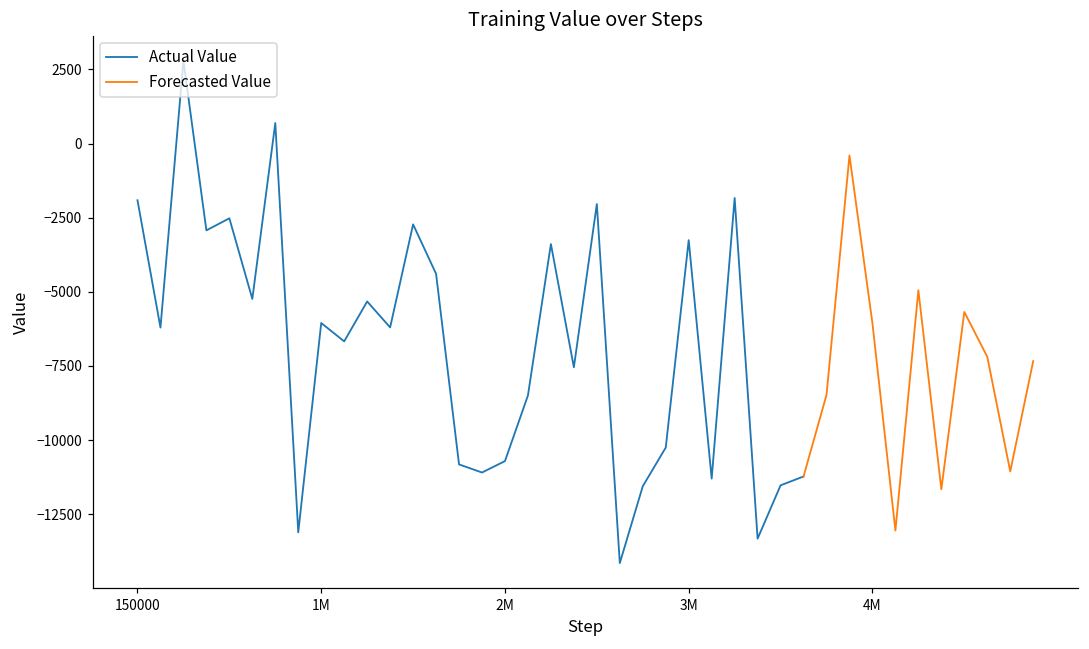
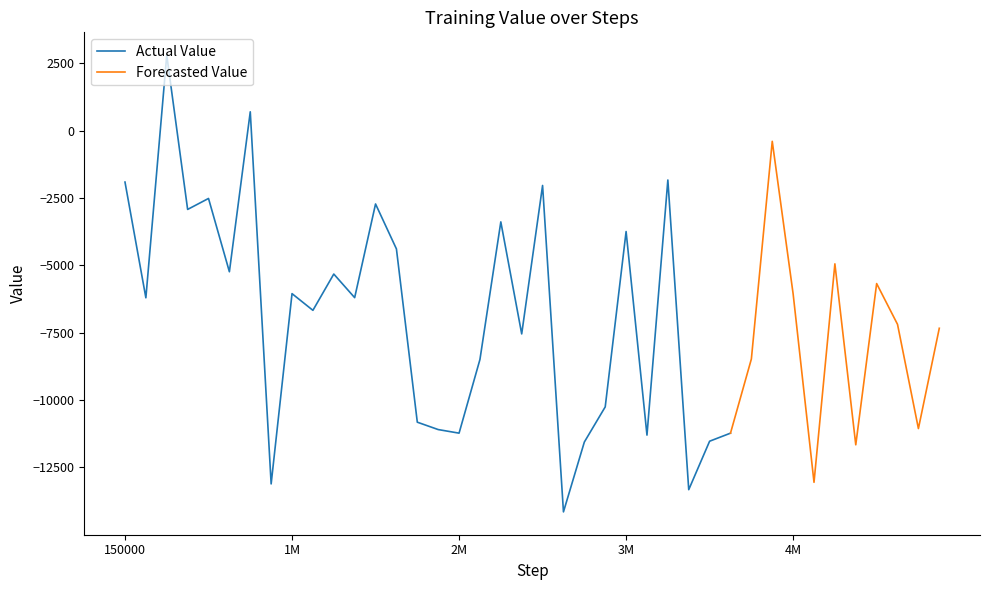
Actual Value, 2M: -10700 -> -11200
Actual Value, 3M: -3300 -> -3700
